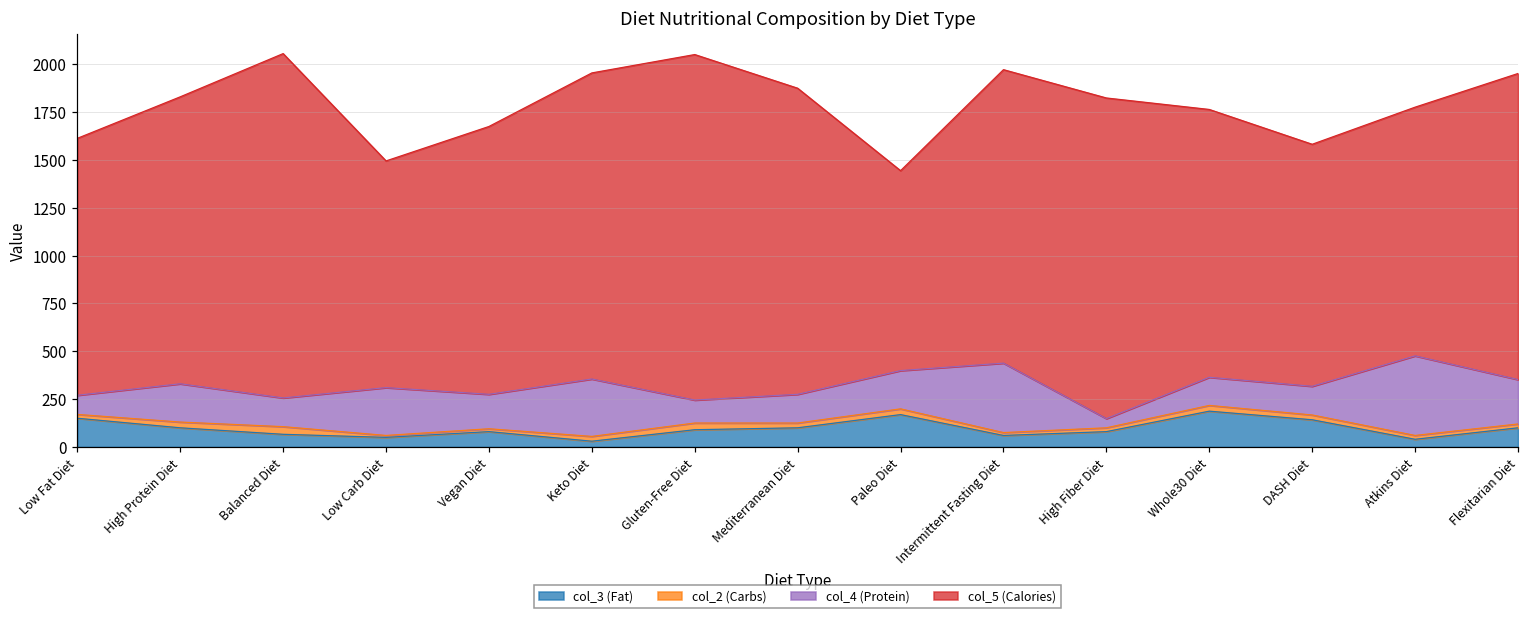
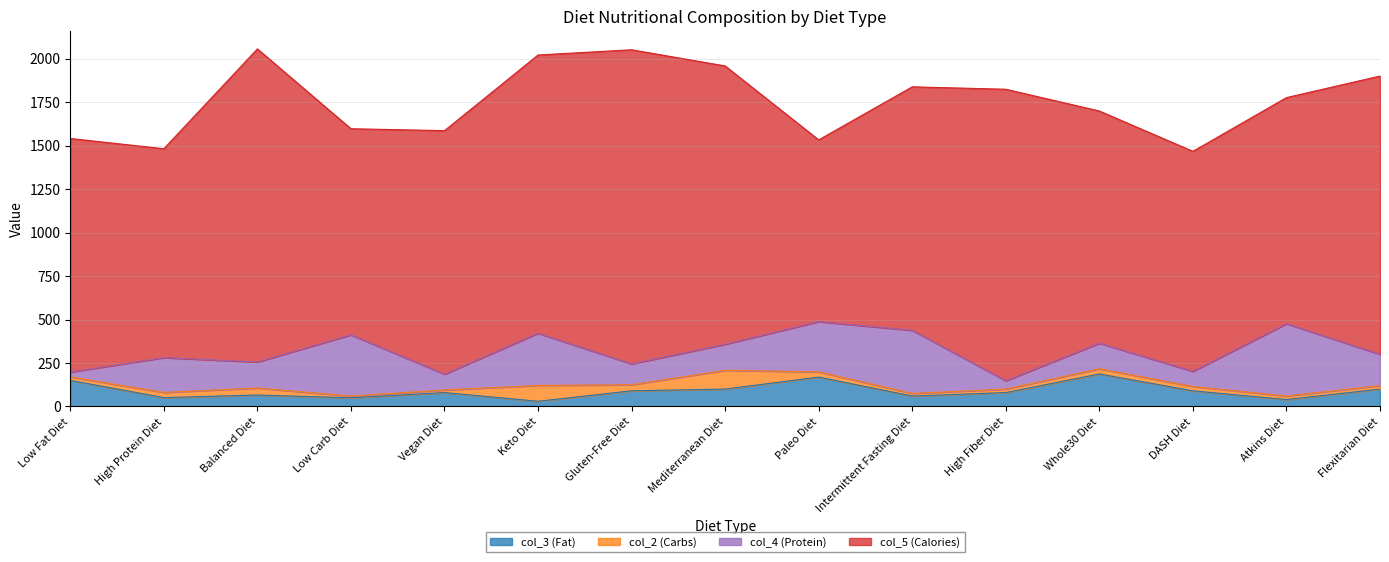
col_4 (Protein), Low Fat Diet: 100 -> 30
col_3 (Fat), High Protein Diet: 100 -> 50
col_5 (Calories), High Protein Diet: 1500 -> 1200
col_4 (Protein), Low Carb Diet: 250 -> 350
col_4 (Protein), Vegan Diet: 180 -> 90
col_2 (Carbs), Keto Diet: 30 -> 90
col_2 (Carbs), Mediterranean Diet: 30 -> 110
col_4 (Protein), Paleo Diet: 200 -> 290
col_5 (Calories), Intermittent Fasting Diet: 1530 -> 1400
col_5 (Calories), Whole30 Diet: 1400 -> 1340
col_3 (Fat), DASH Diet: 140 -> 90
col_4 (Protein), DASH Diet: 150 -> 90
col_4 (Protein), Flexitarian Diet: 230 -> 180
